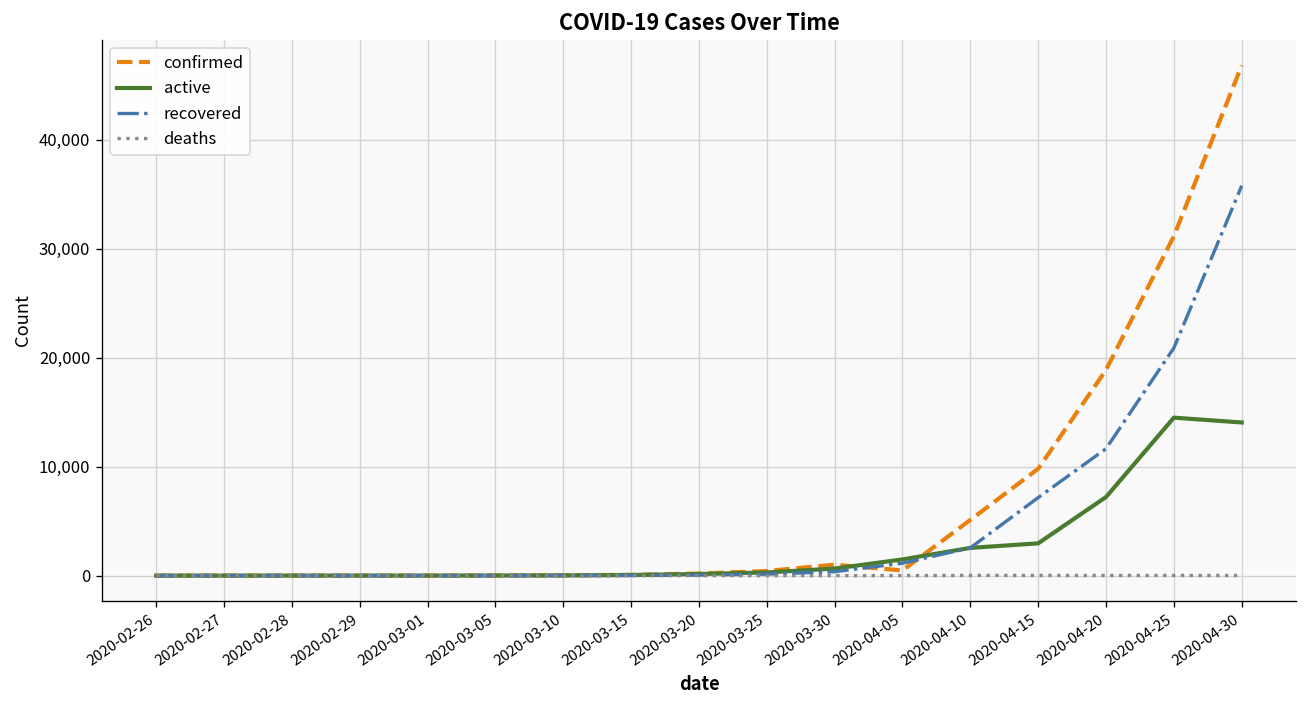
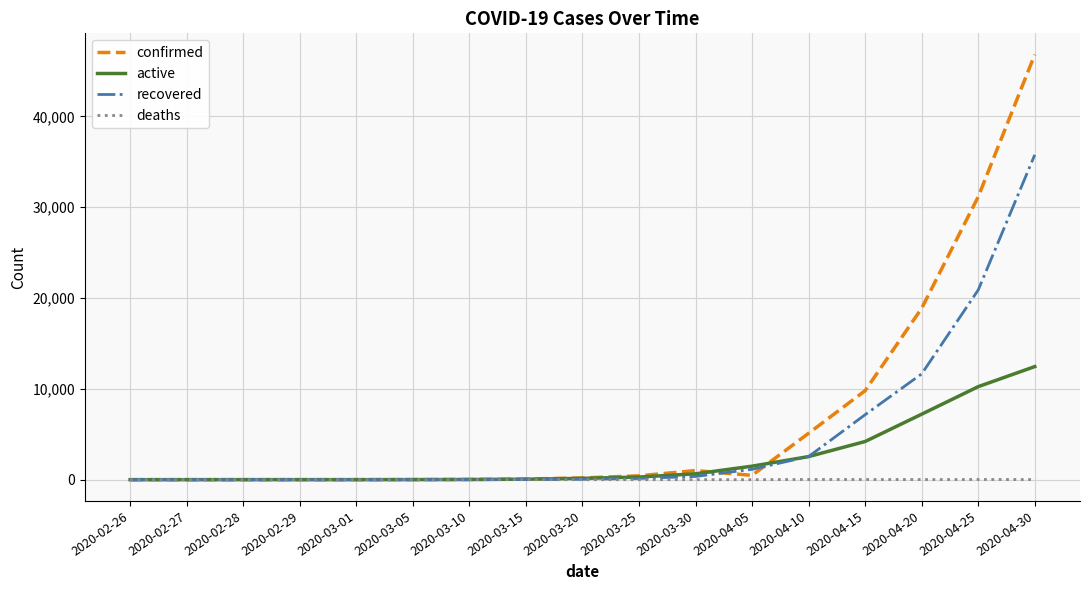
active, 2020-04-15: 3,000 -> 4,000
active, 2020-04-25: 14,000 -> 10,000
active, 2020-04-30: 14,000 -> 12,000
